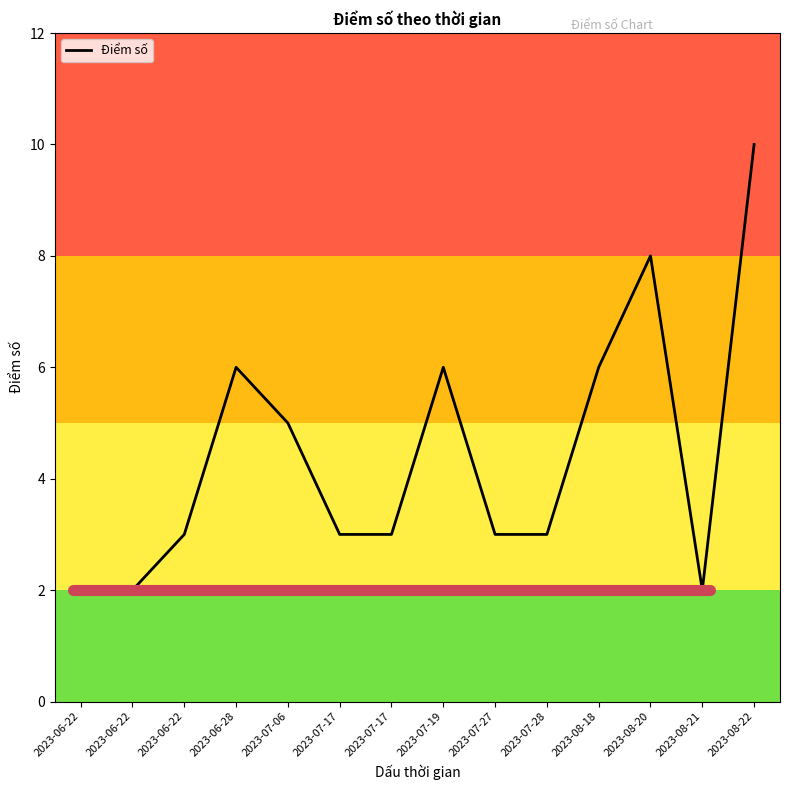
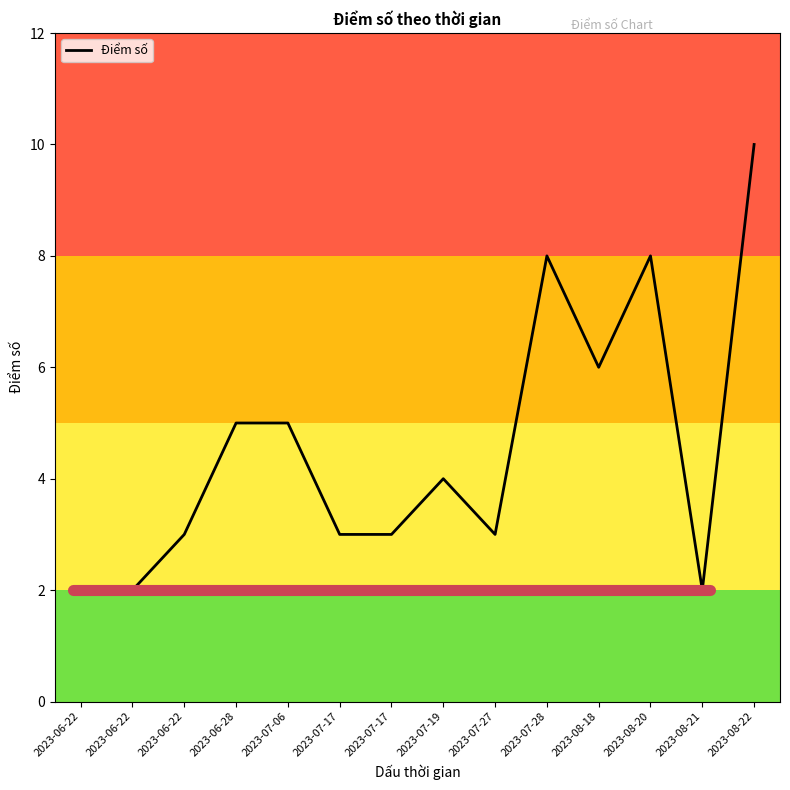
Điểm số, 2023-06-28: 6 -> 5
Điểm số, 2023-07-19: 6 -> 4
Điểm số, 2023-07-28: 3 -> 8
